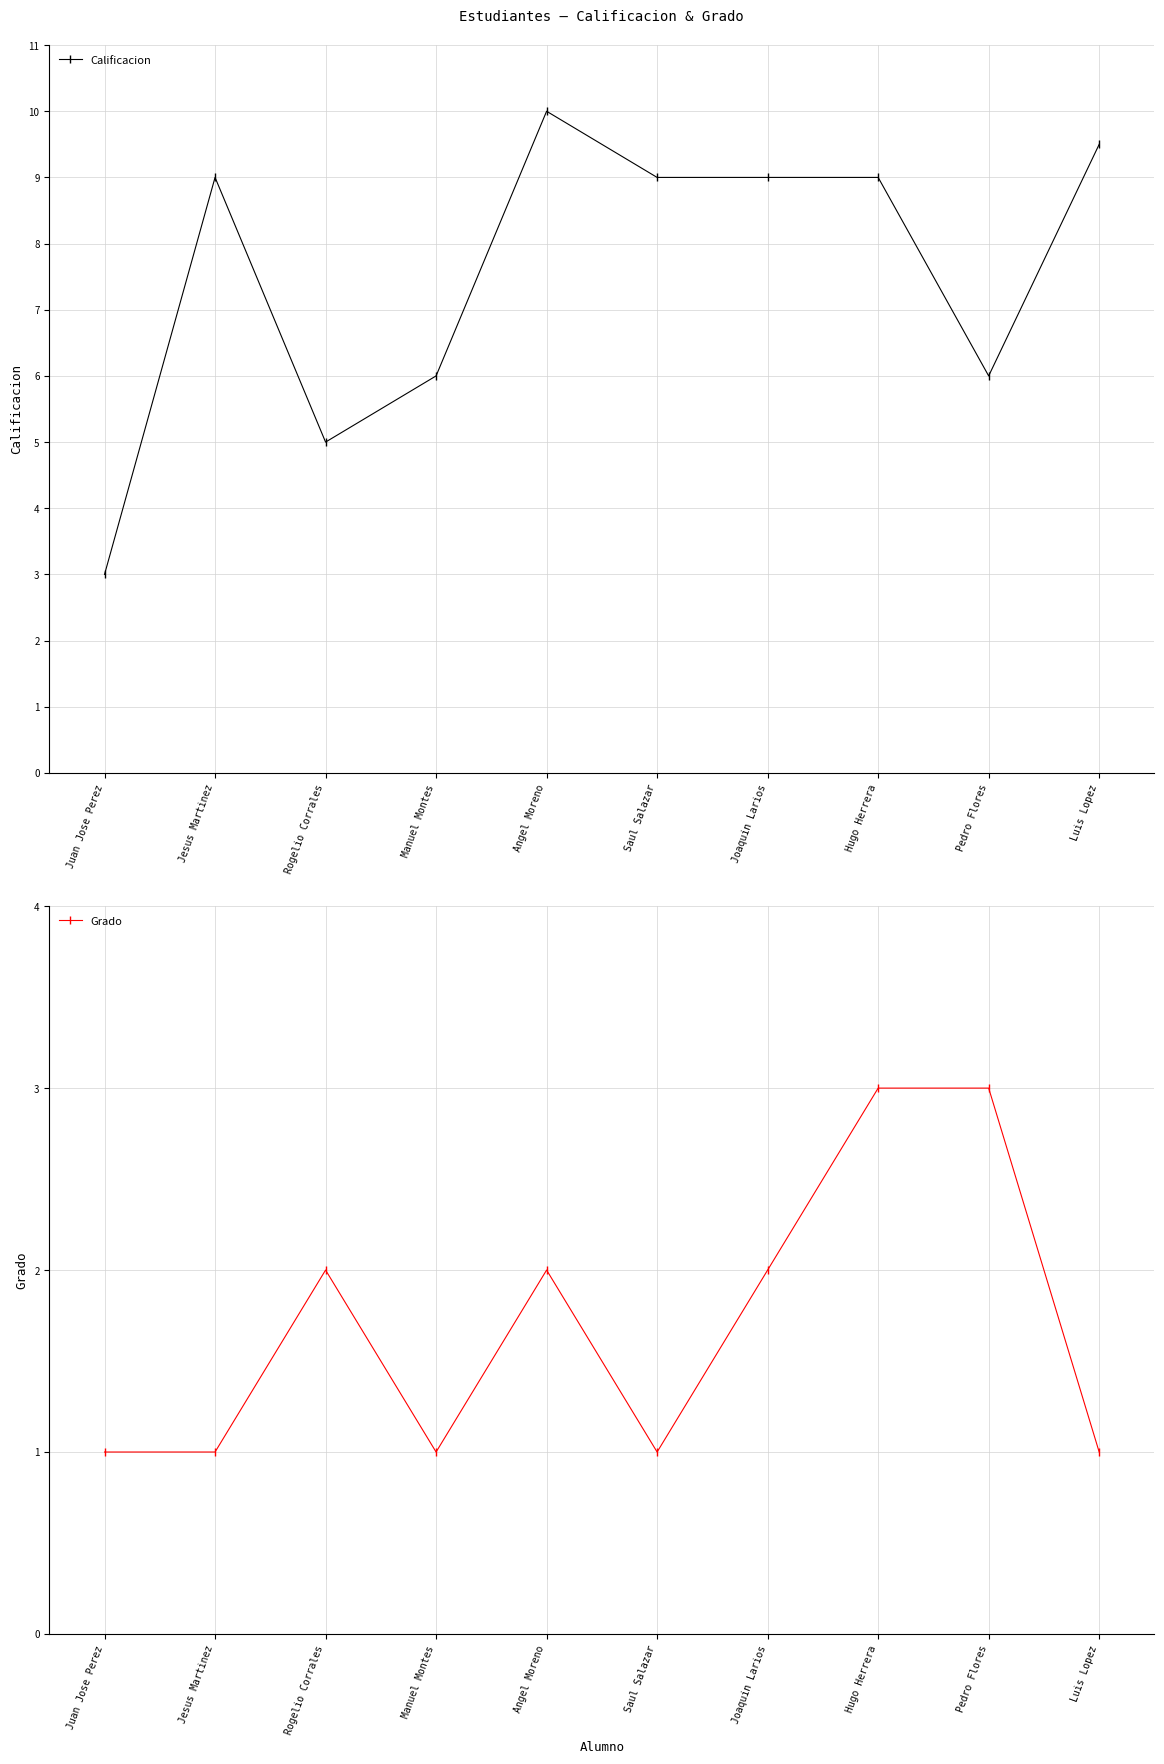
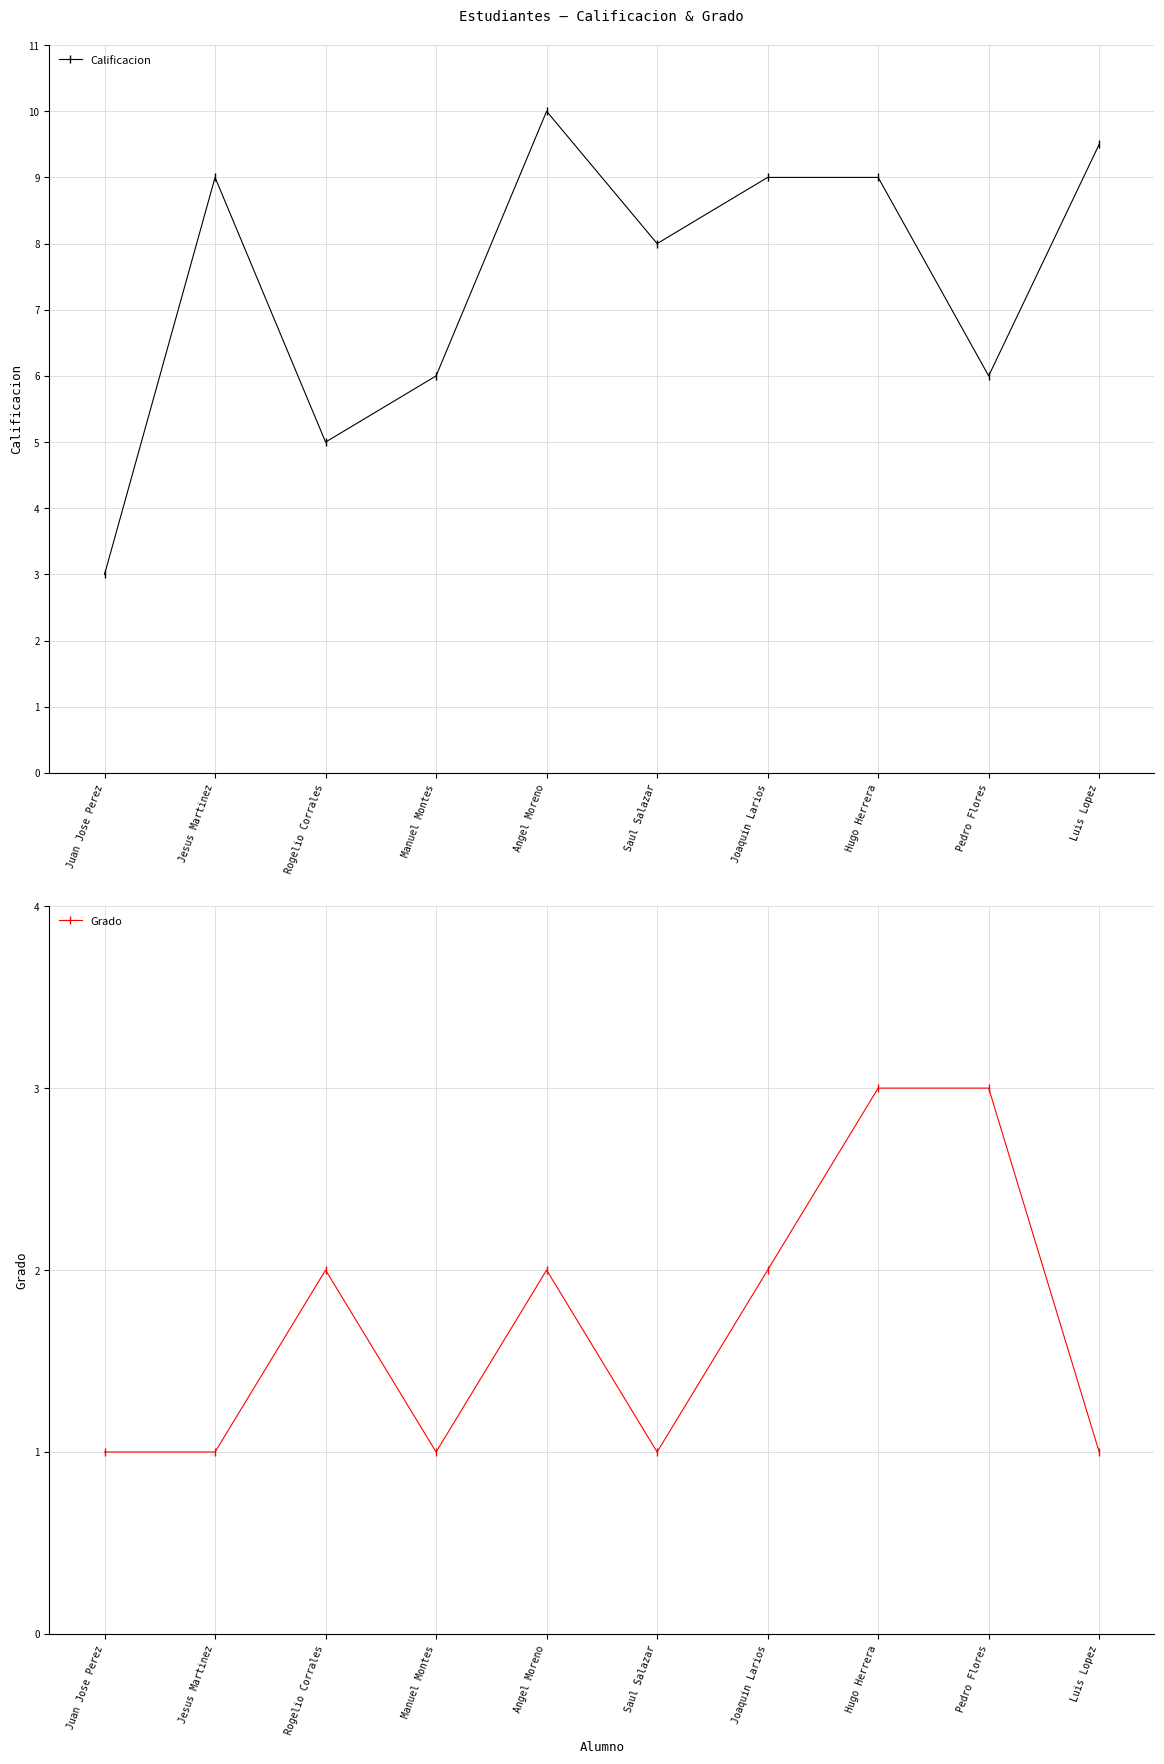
Estudiantes — Calificacion & Grado, Saul Salazar: 9 -> 8
